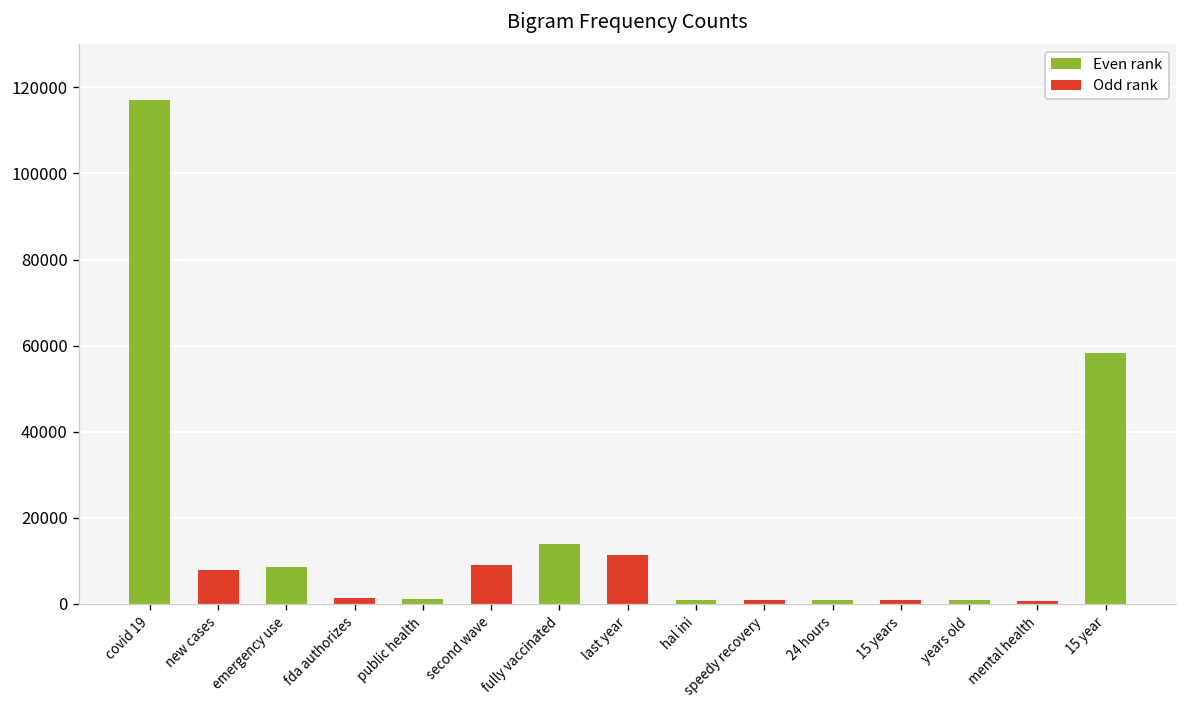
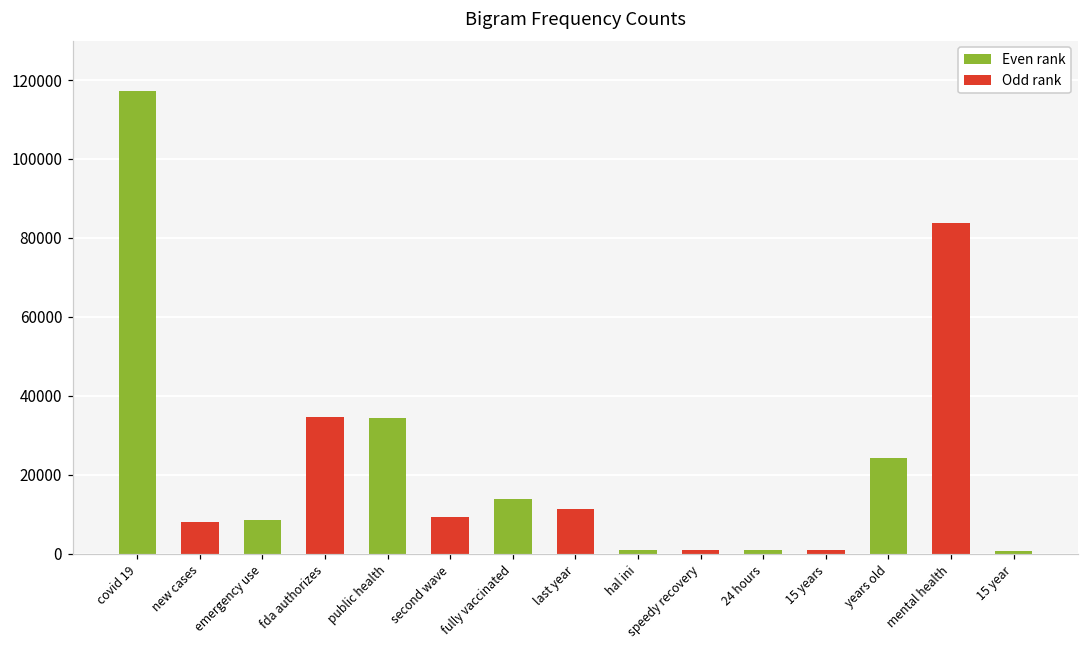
fda authorizes: 1000 -> 35000
public health: 1000 -> 34000
years old: 1000 -> 24000
mental health: 1000 -> 84000
15 year: 58000 -> 1000
